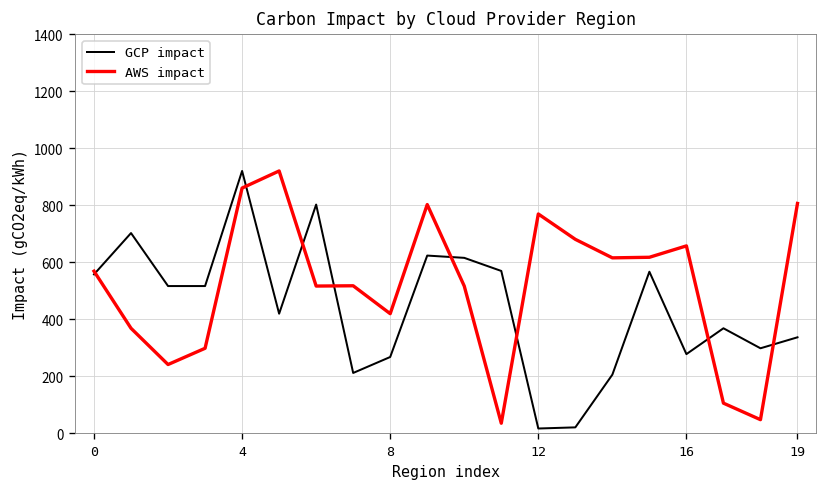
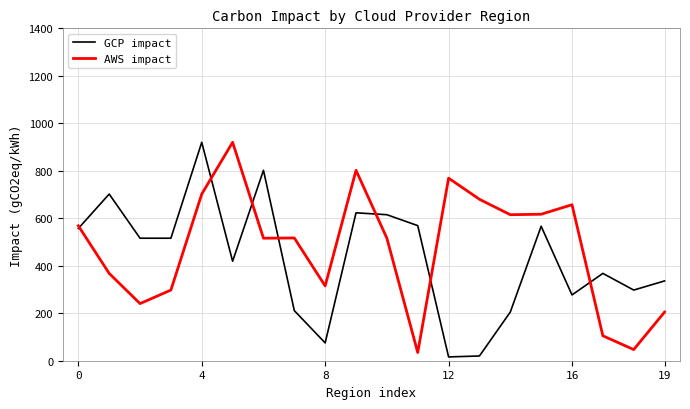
AWS impact, 4: 860 -> 700
GCP impact, 8: 270 -> 80
AWS impact, 8: 420 -> 320
AWS impact, 19: 810 -> 210
